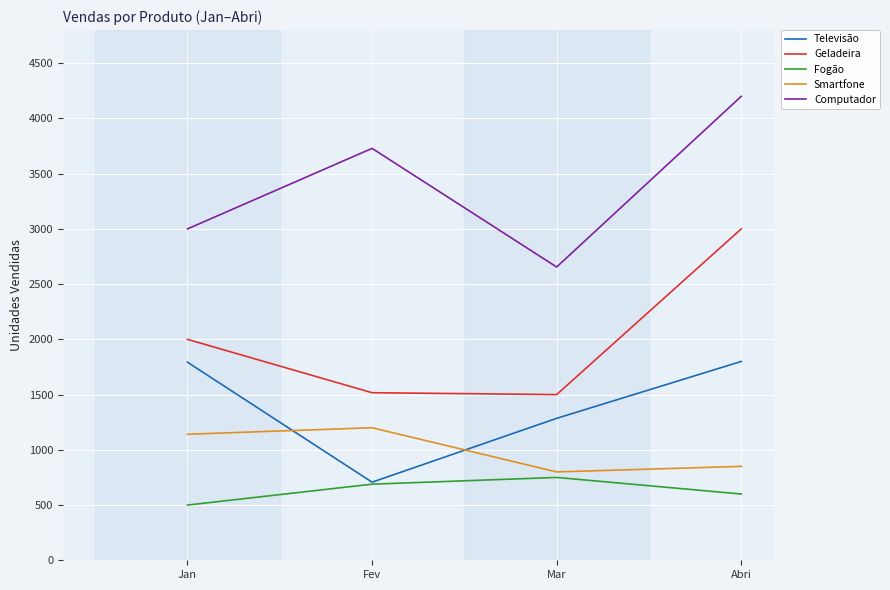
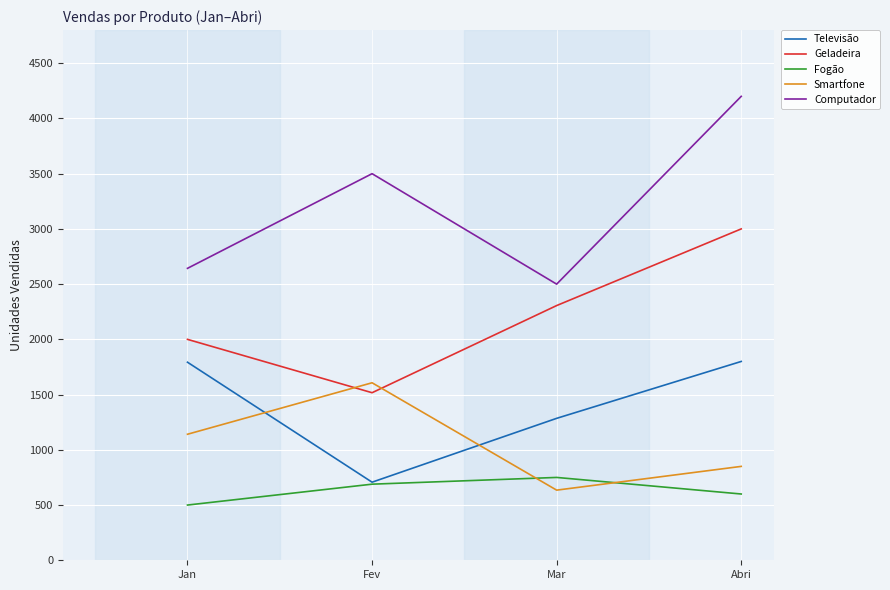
Computador, Jan: 3000 -> 2640
Smartfone, Fev: 1200 -> 1610
Computador, Fev: 3730 -> 3500
Geladeira, Mar: 1500 -> 2310
Smartfone, Mar: 800 -> 640
Computador, Mar: 2660 -> 2500
